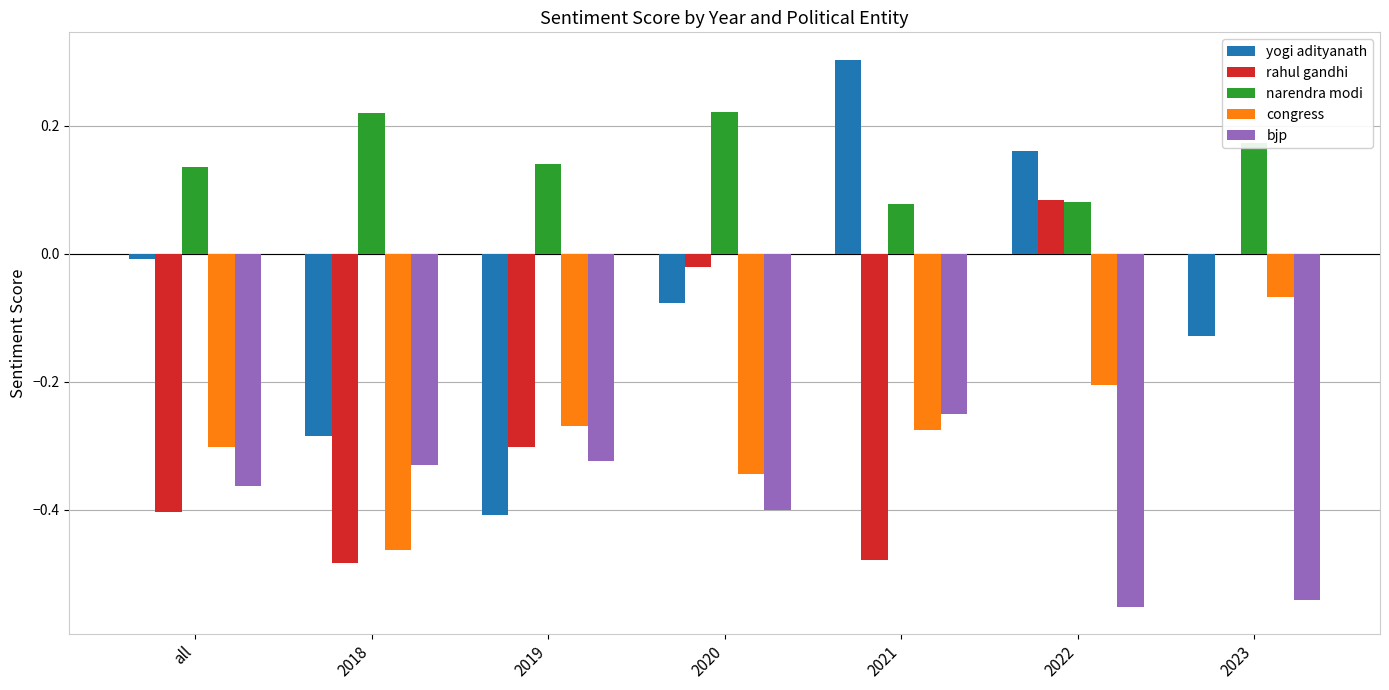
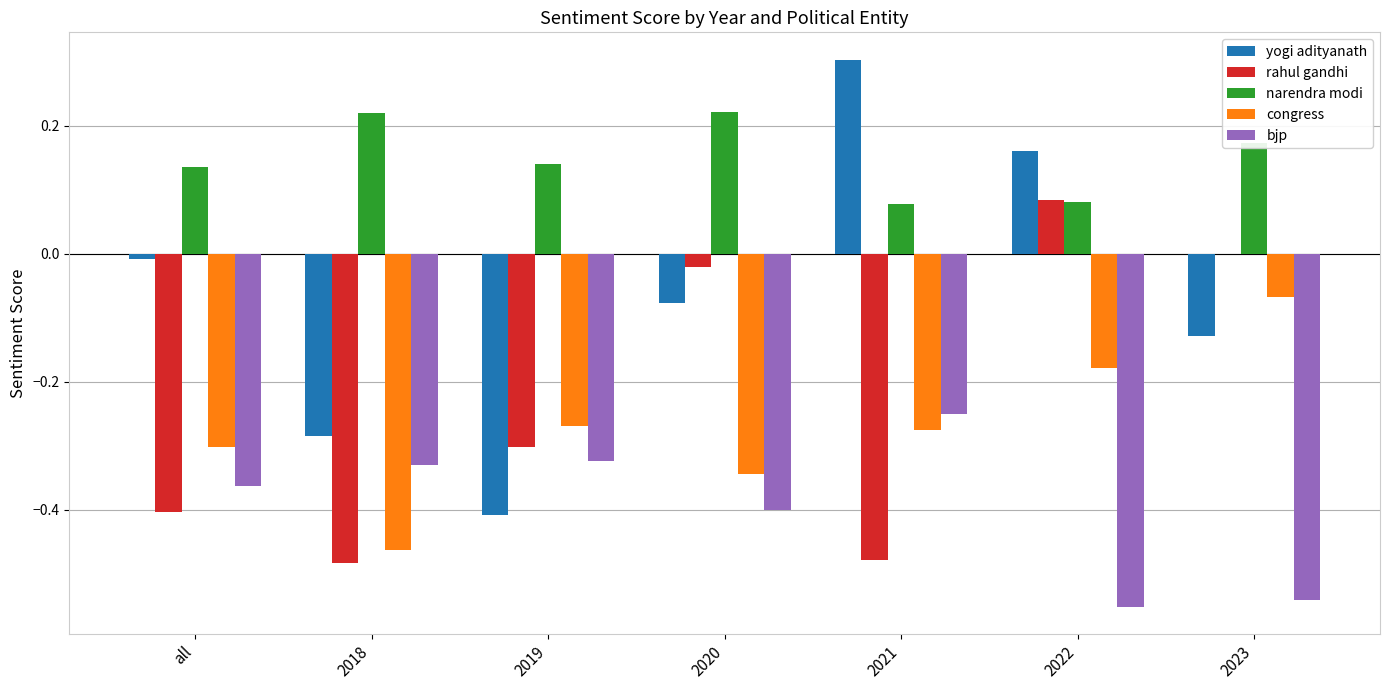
congress, 2022: -0.21 -> -0.18
